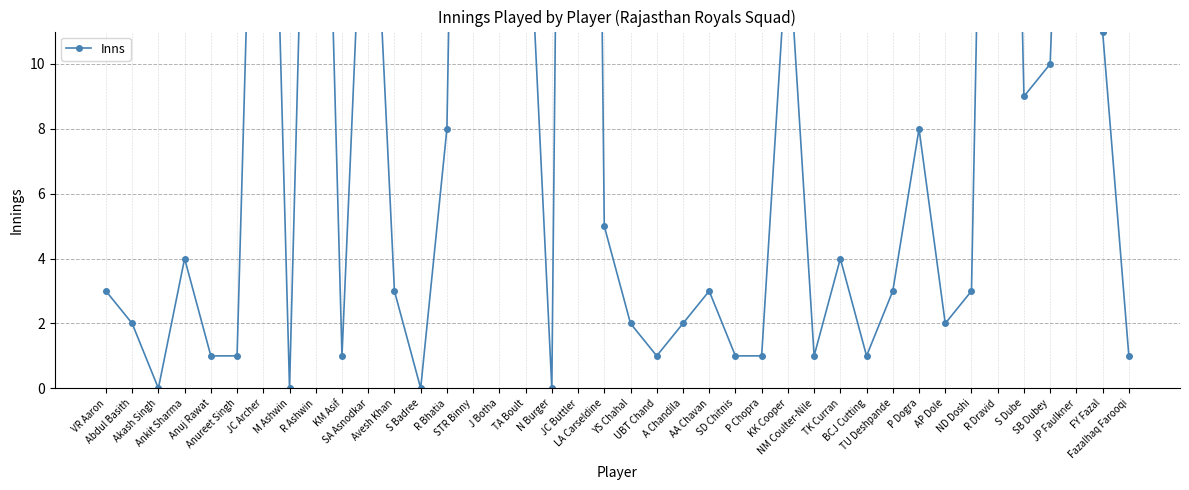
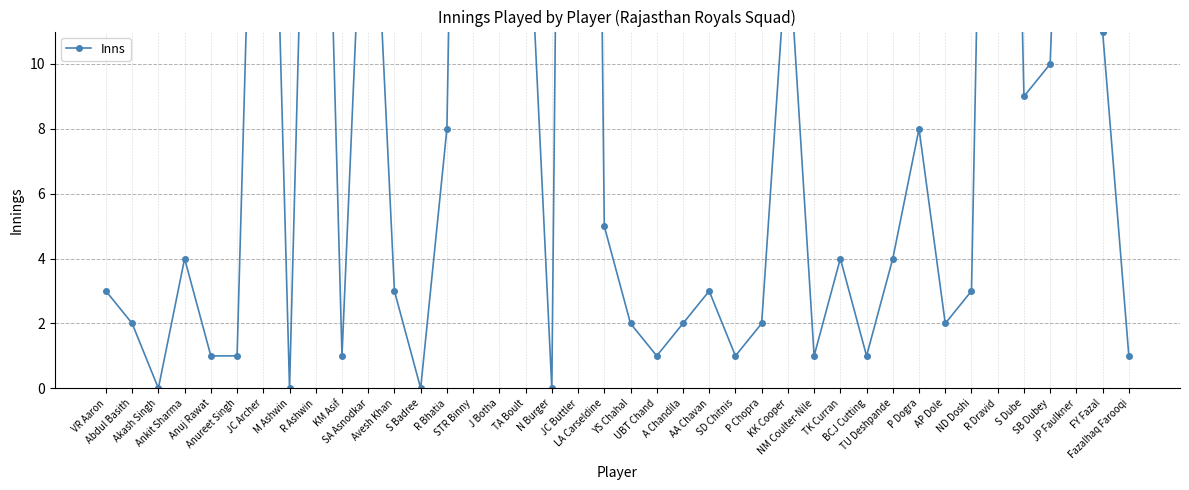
P Chopra: 1 -> 2
TU Deshpande: 3 -> 4
